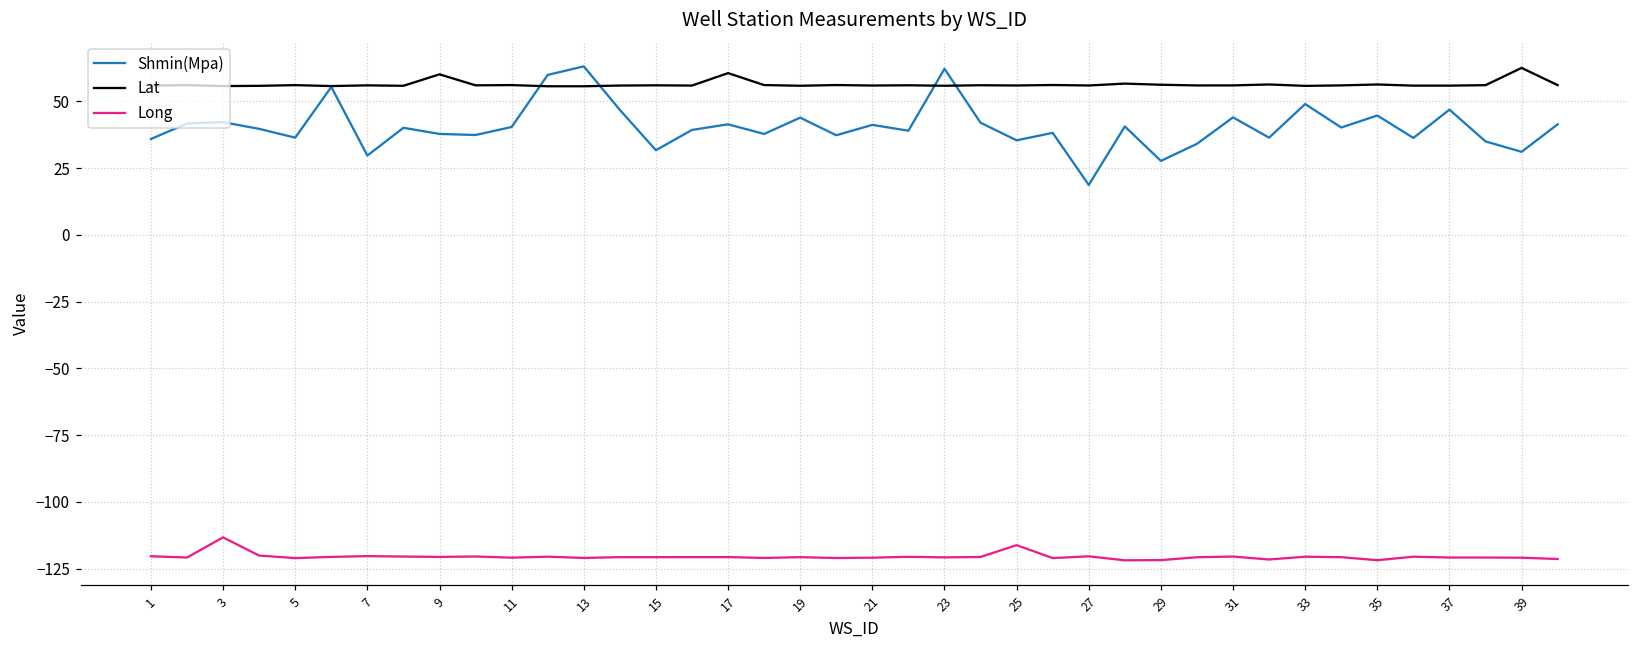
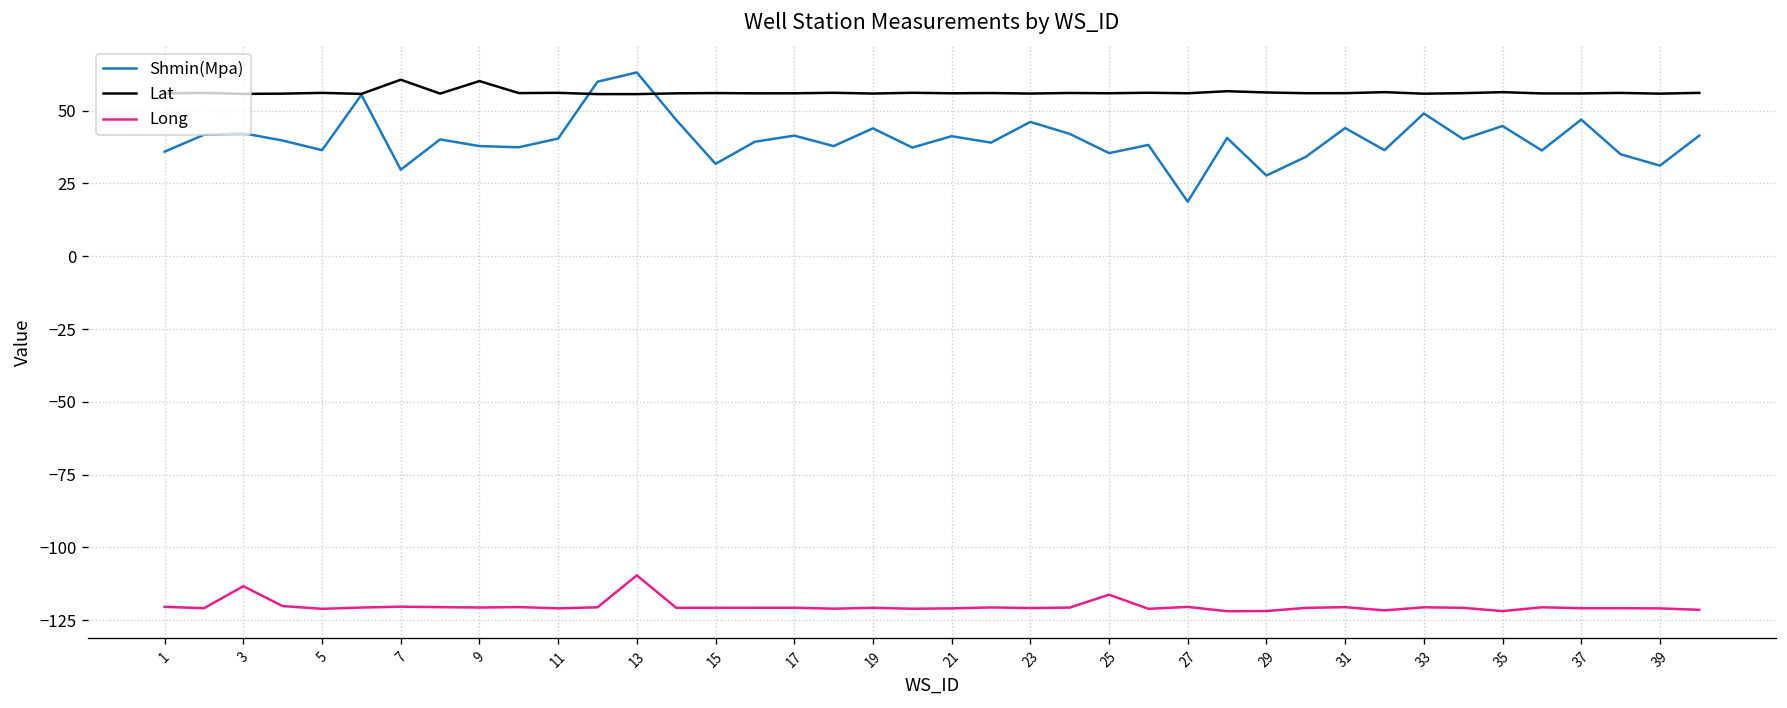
Lat, 7: 56 -> 61
Long, 13: -121 -> -110
Lat, 17: 61 -> 56
Shmin(Mpa), 23: 62 -> 46
Lat, 39: 63 -> 56
